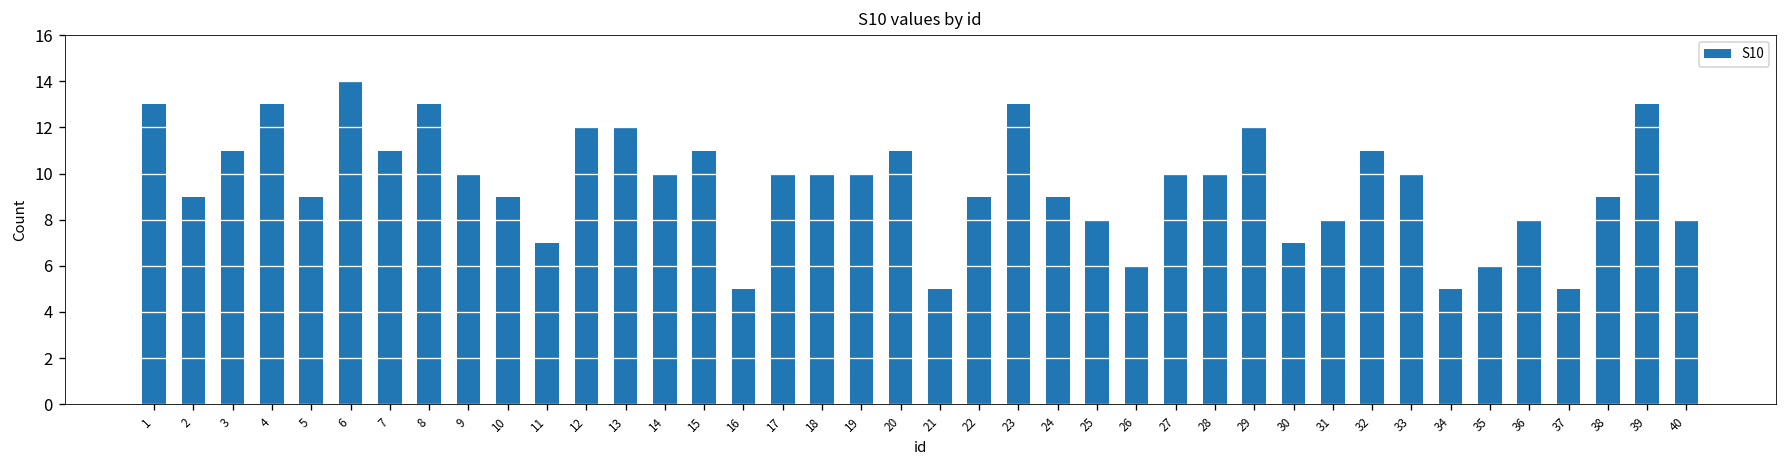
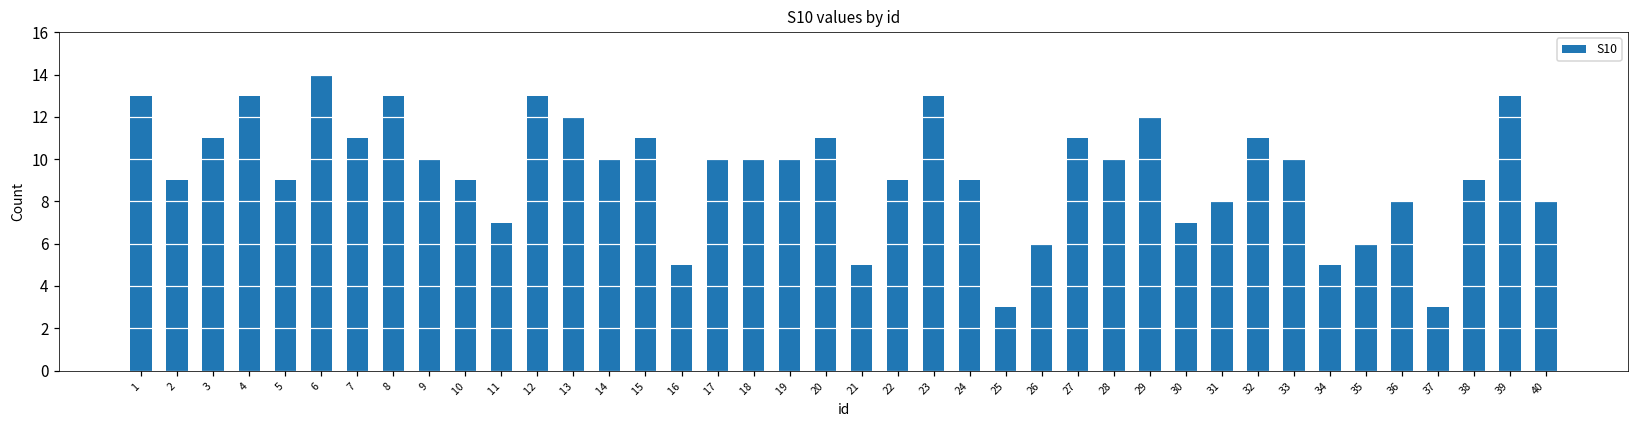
12: 12 -> 13
25: 8 -> 3
27: 10 -> 11
37: 5 -> 3
